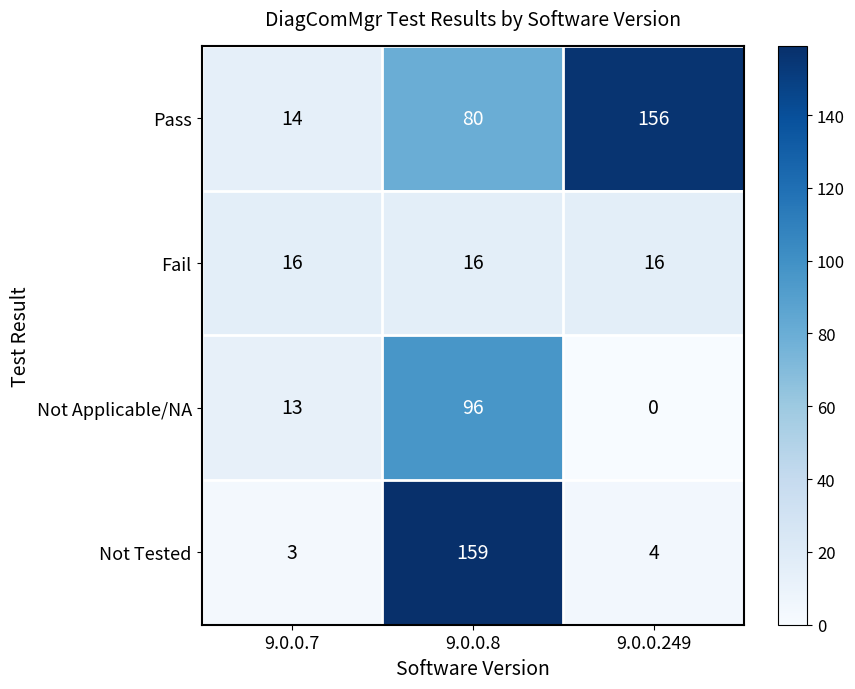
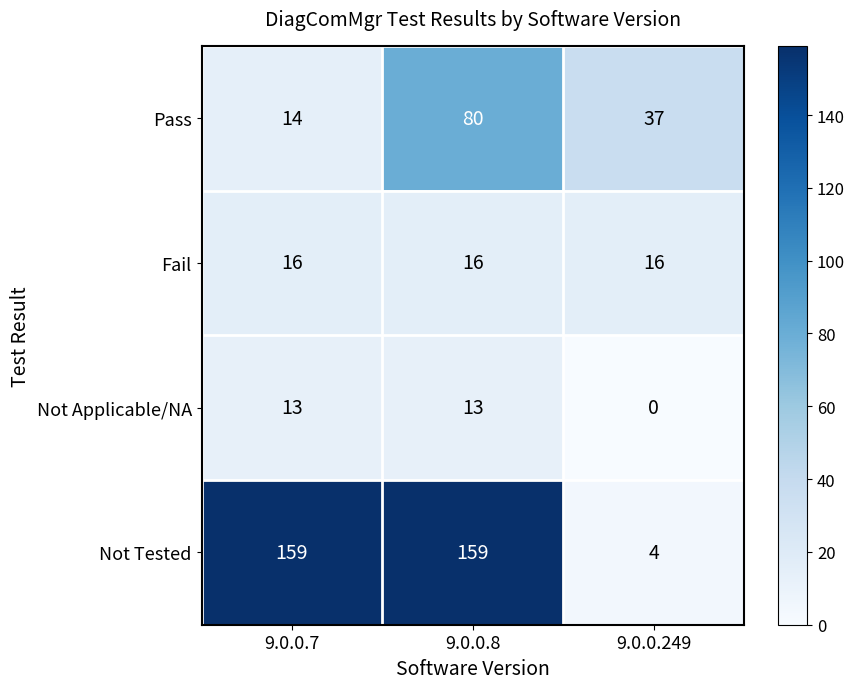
Pass, 9.0.0.249: 156 -> 37
Not Applicable/NA, 9.0.0.8: 96 -> 13
Not Tested, 9.0.0.7: 3 -> 159
